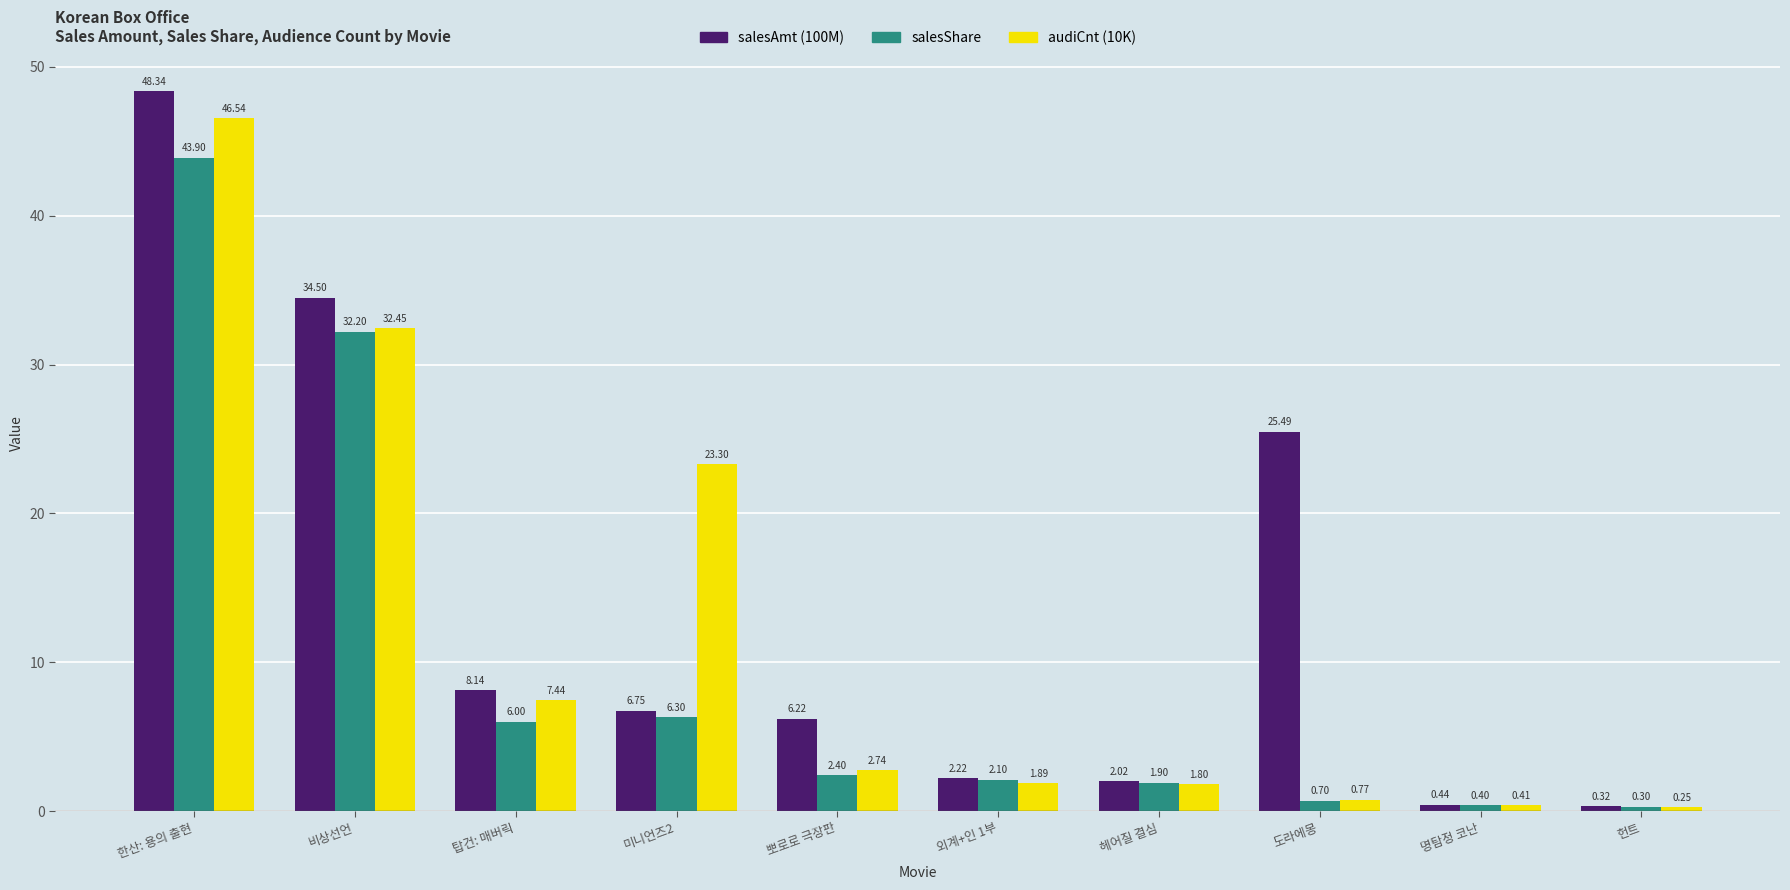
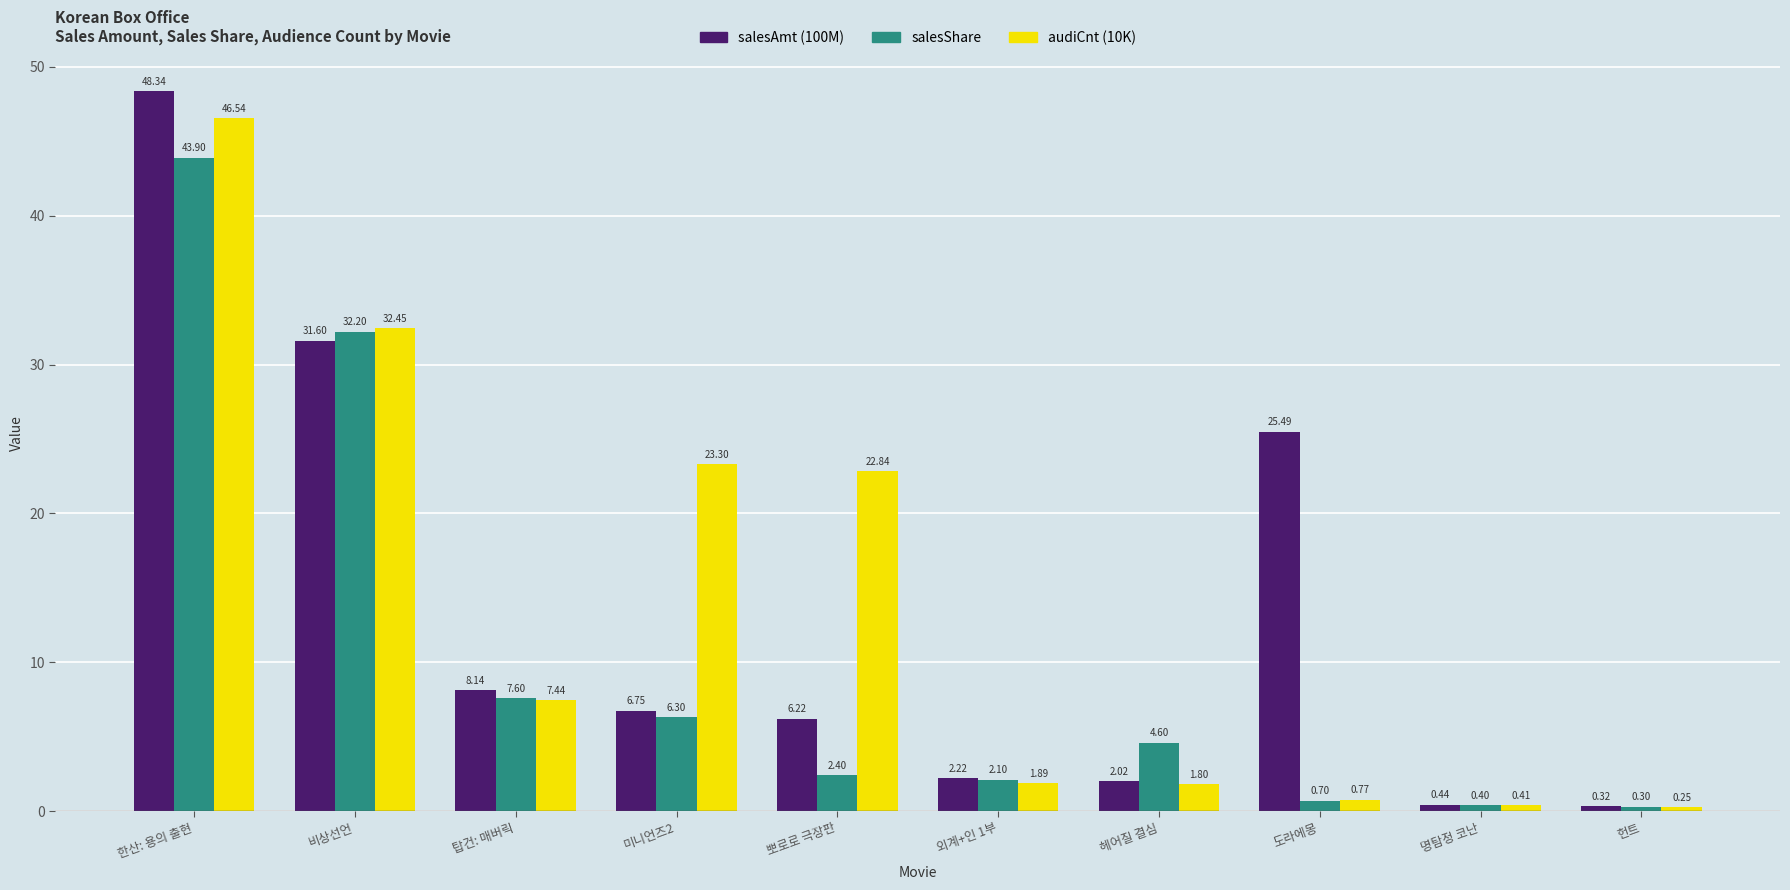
salesAmt (100M), 비상선언: 34.50 -> 31.60
salesShare, 탑건: 매버릭: 6.00 -> 7.60
audiCnt (10K), 뽀로로 극장판: 2.74 -> 22.84
salesShare, 헤어질 결심: 1.90 -> 4.60
